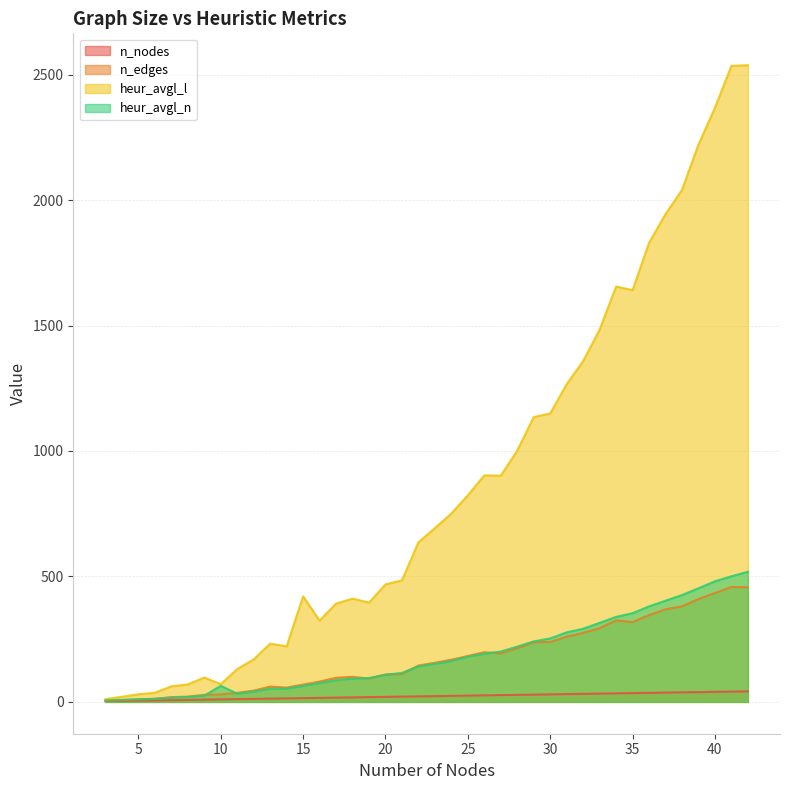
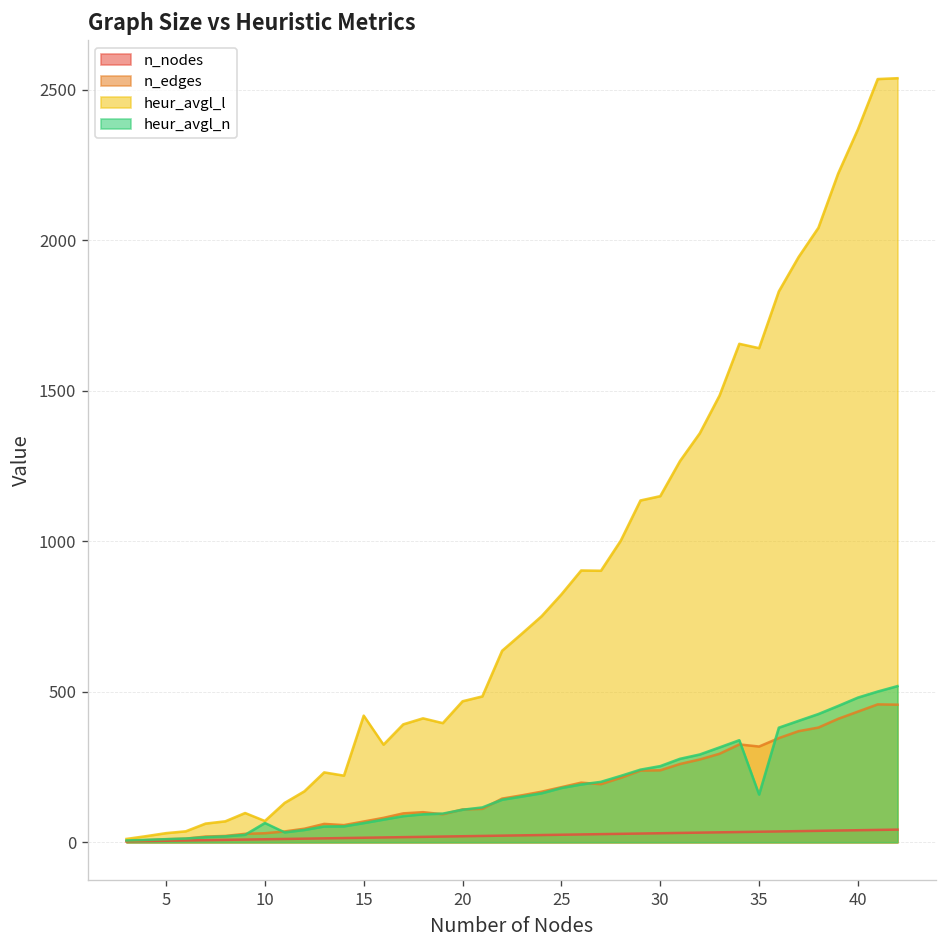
heur_avgl_n, 35: 350 -> 160
